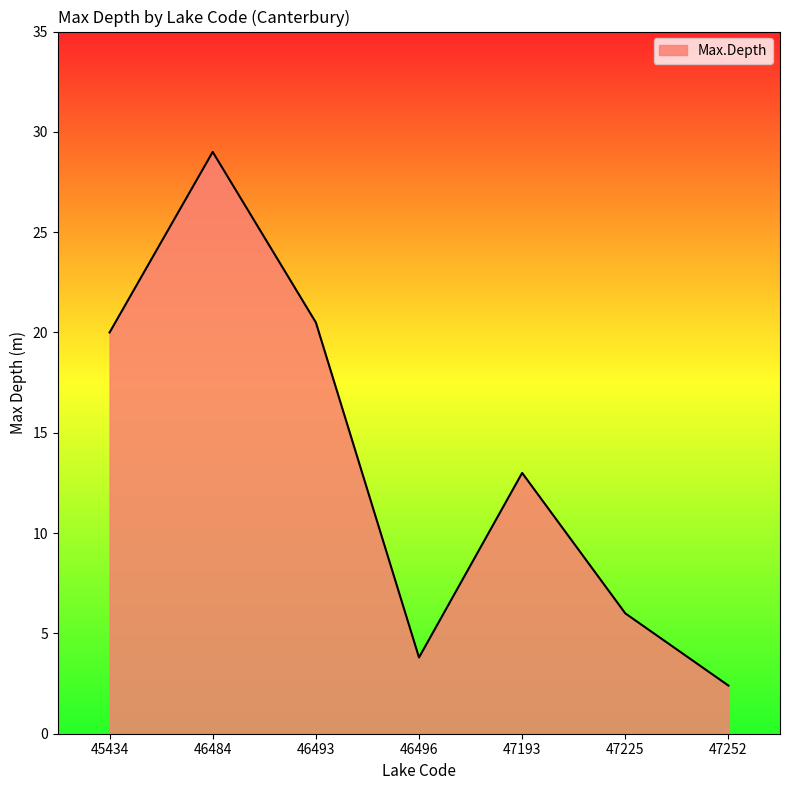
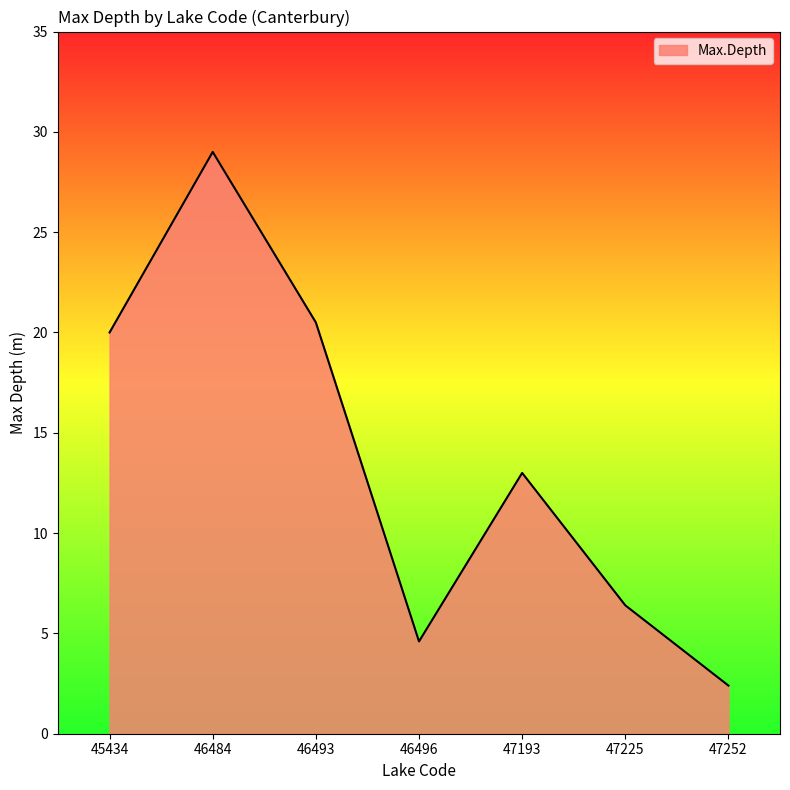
46496: 3.8 -> 4.6
47225: 6.0 -> 6.4
